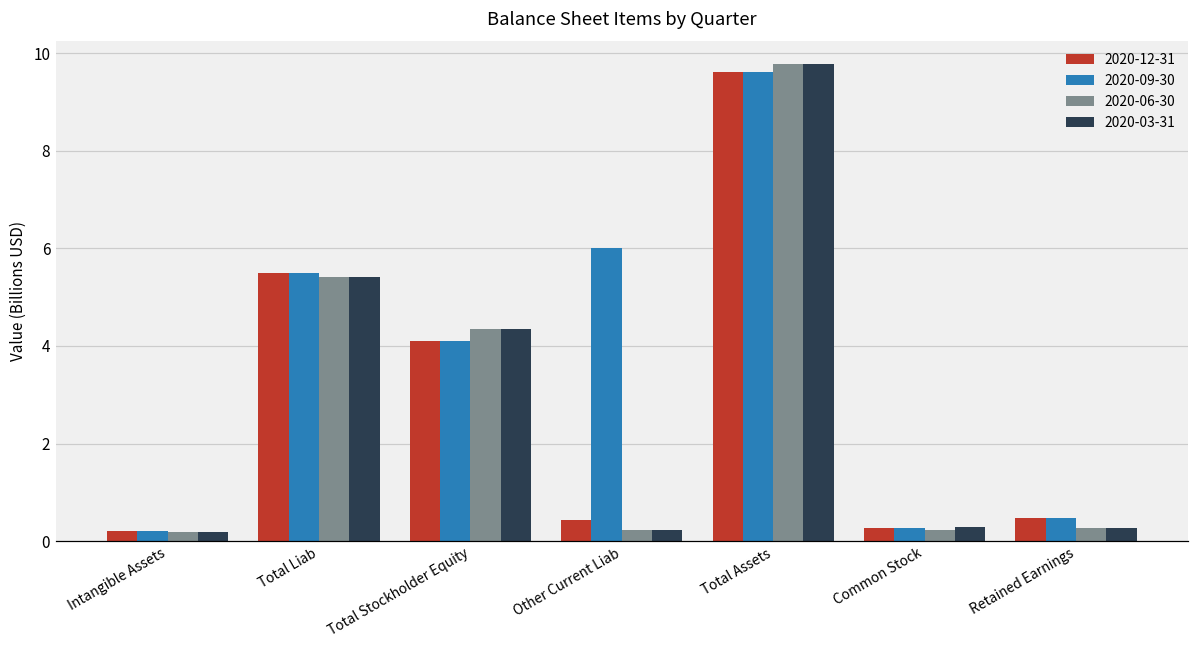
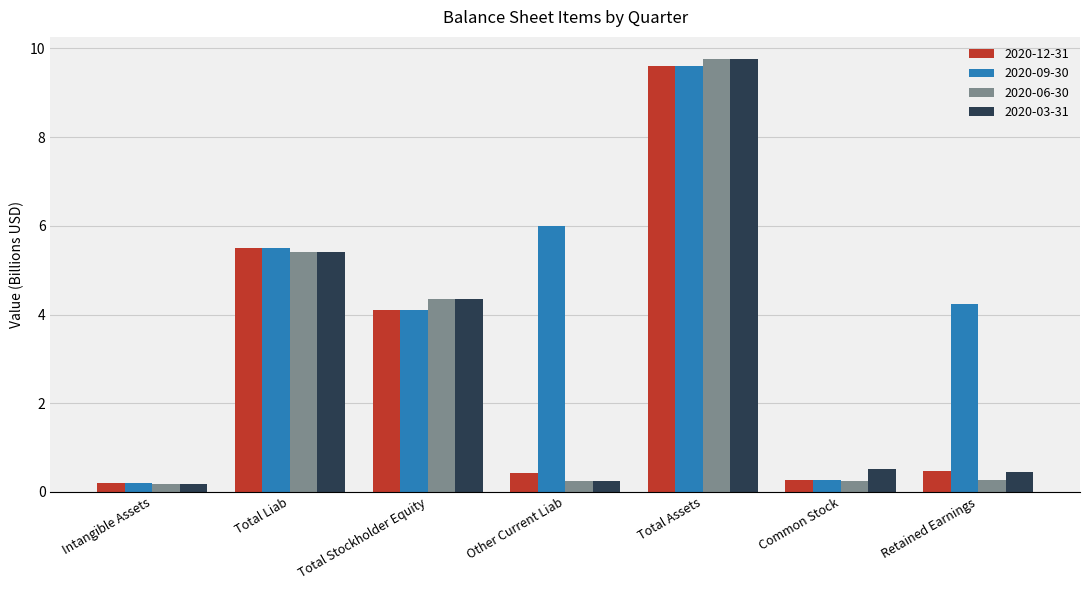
2020-03-31, Common Stock: 0.3 -> 0.5
2020-09-30, Retained Earnings: 0.5 -> 4.2
2020-03-31, Retained Earnings: 0.3 -> 0.5
